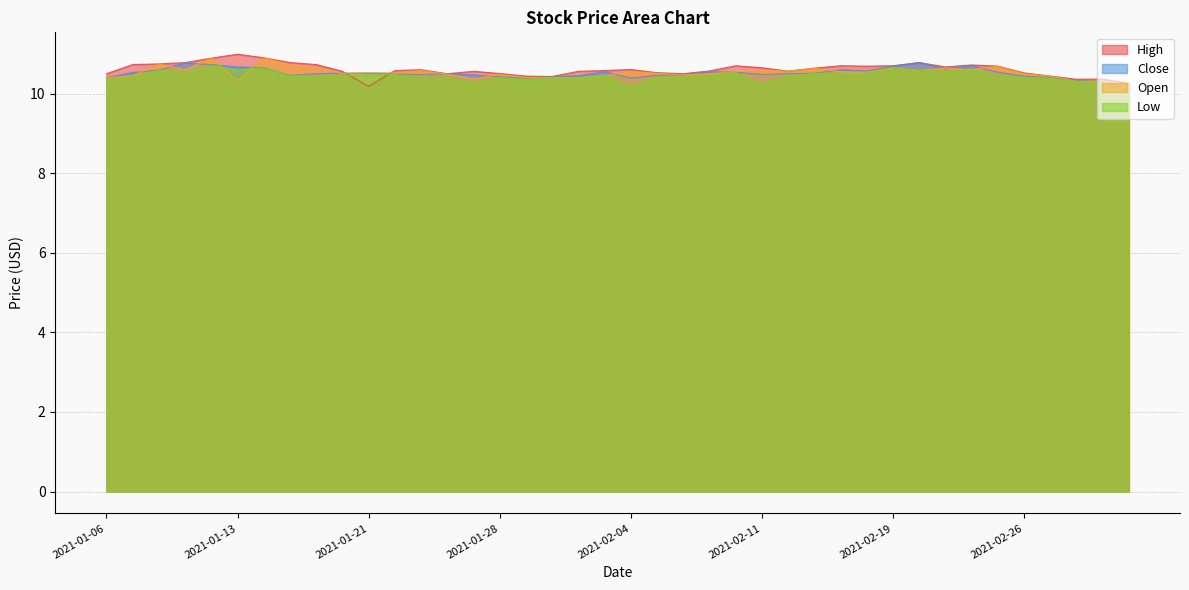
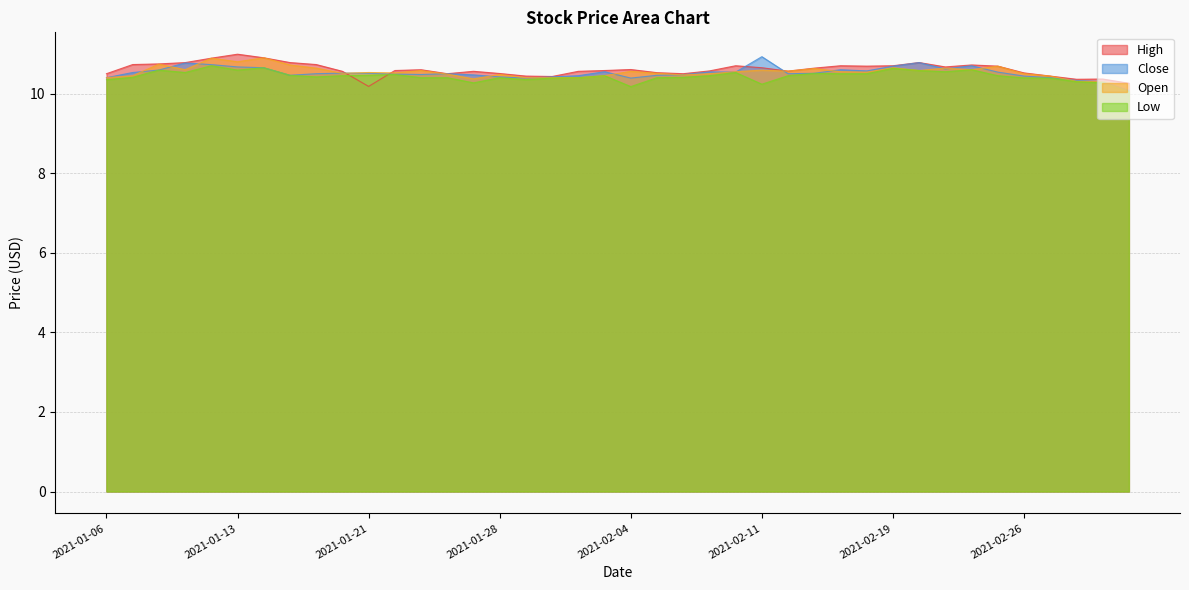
Open, 2021-01-13: 10.3 -> 10.8
Close, 2021-02-11: 10.5 -> 10.9
